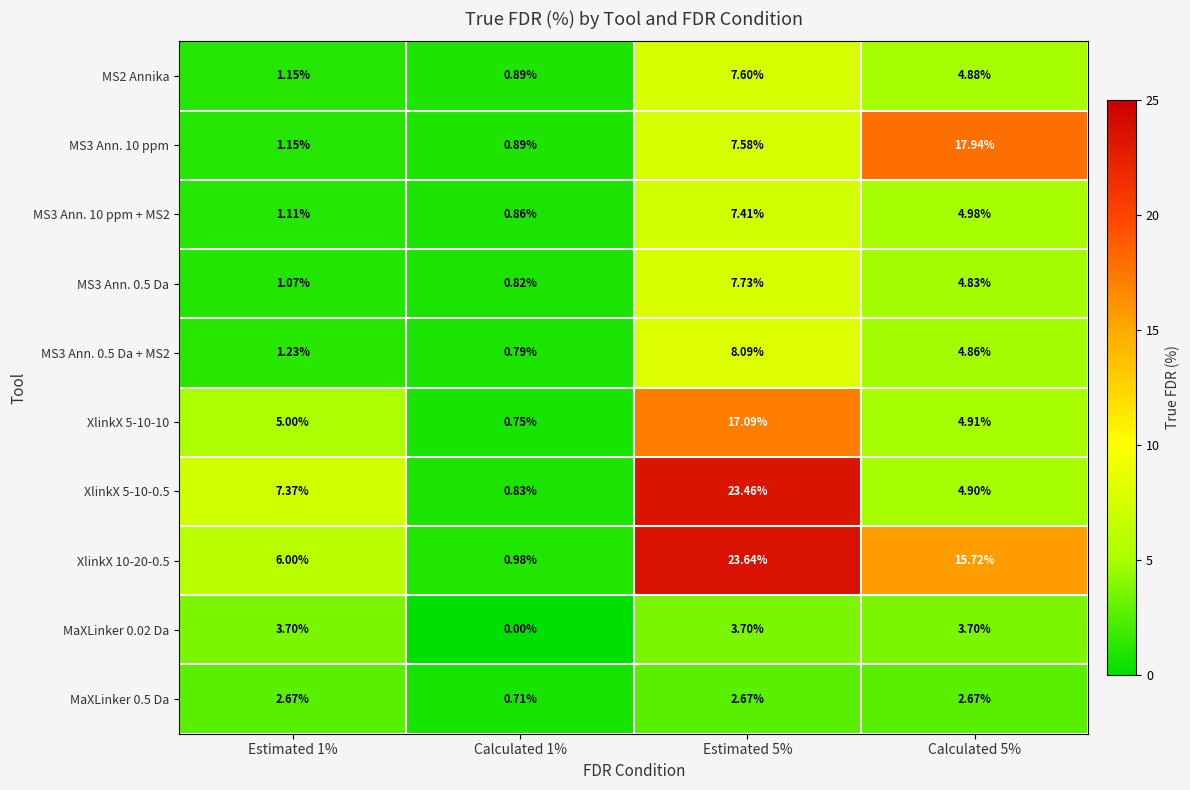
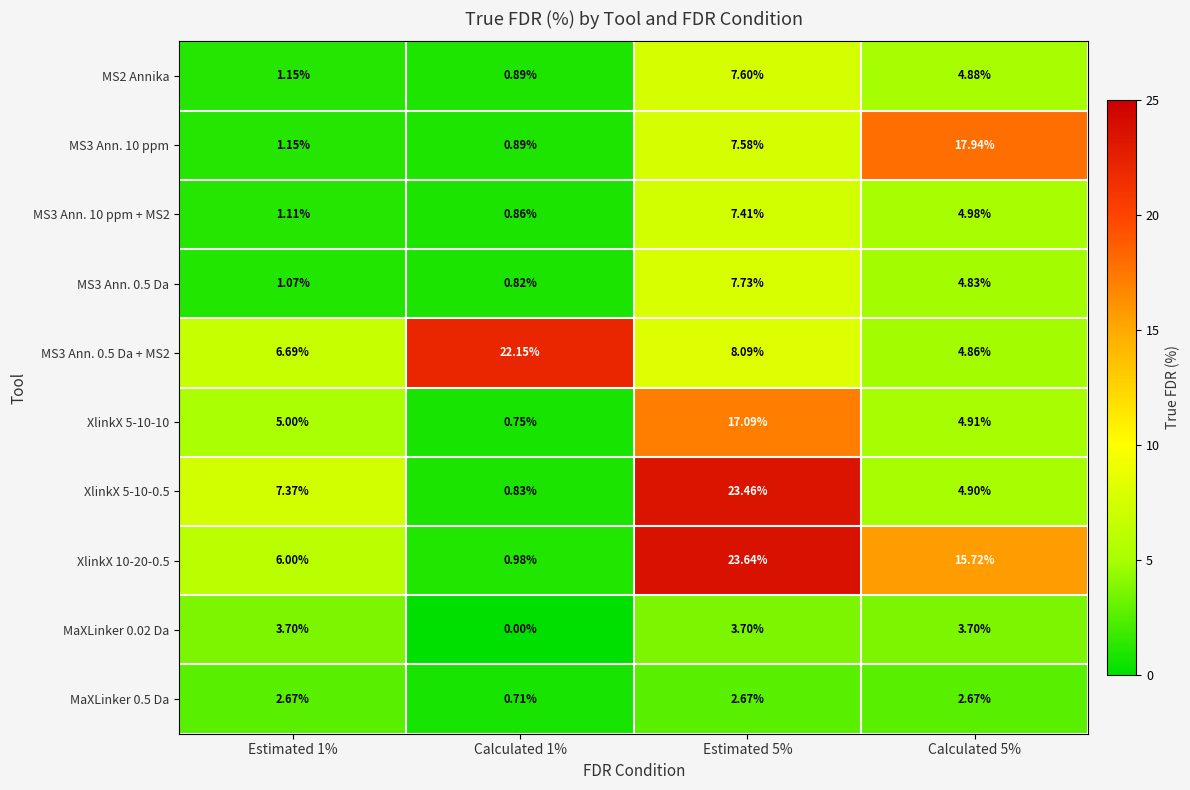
MS3 Ann. 0.5 Da + MS2, Estimated 1%: 1.23% -> 6.69%
MS3 Ann. 0.5 Da + MS2, Calculated 1%: 0.79% -> 22.15%
